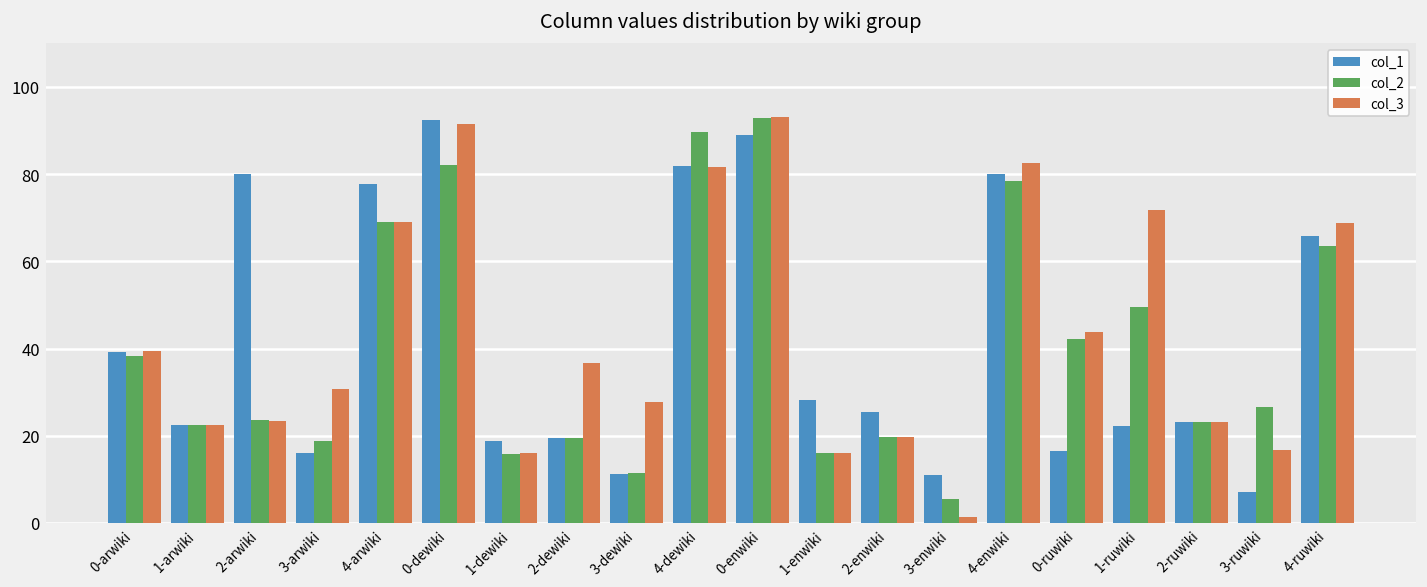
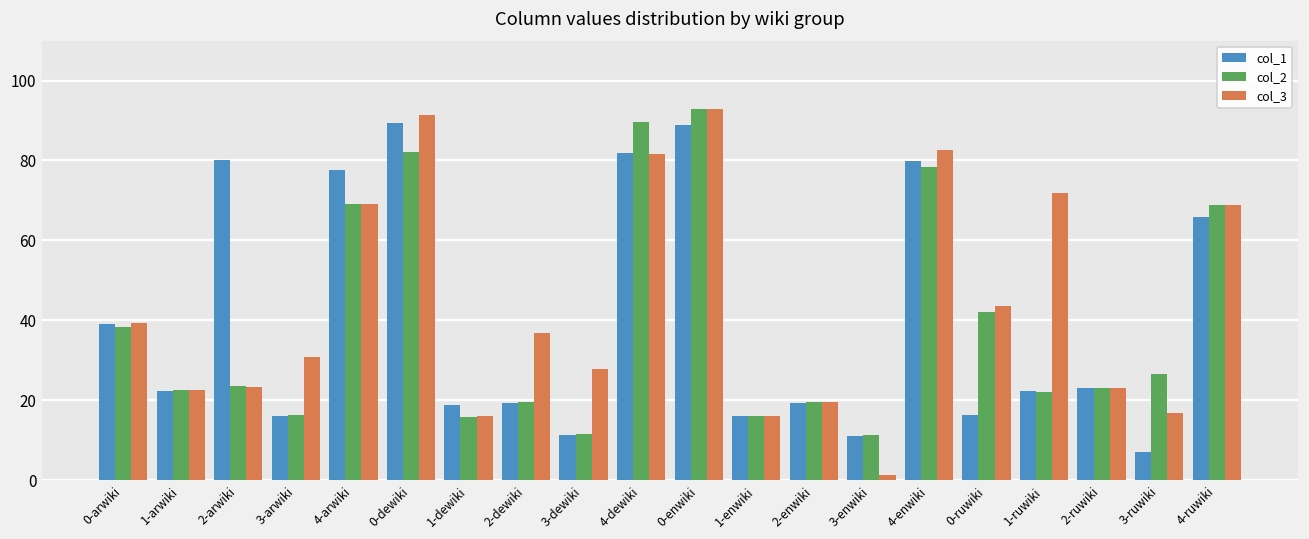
col_2, 3-arwiki: 19 -> 16
col_1, 0-dewiki: 92 -> 90
col_1, 1-enwiki: 28 -> 16
col_1, 2-enwiki: 25 -> 19
col_2, 3-enwiki: 5 -> 11
col_2, 1-ruwiki: 49 -> 22
col_2, 4-ruwiki: 64 -> 69
